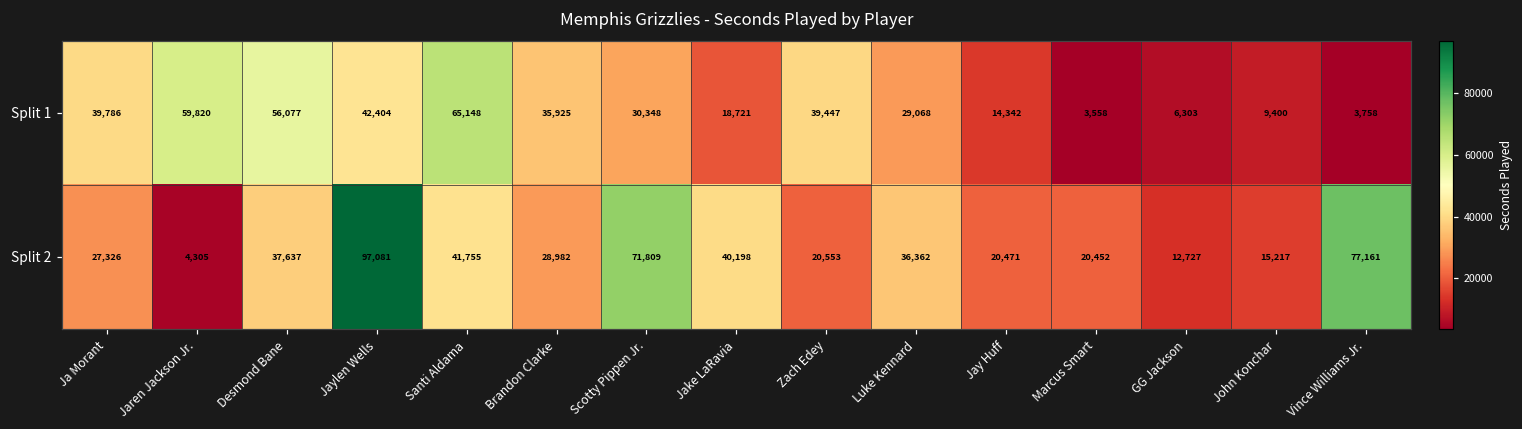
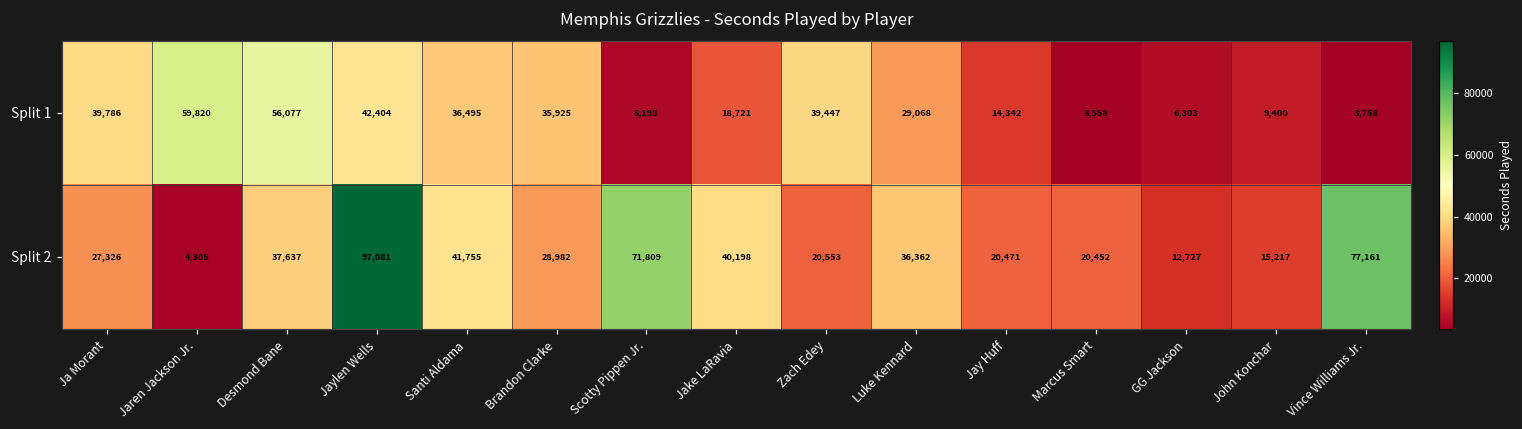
Split 1, Santi Aldama: 65,148 -> 36,495
Split 1, Scotty Pippen Jr.: 30,348 -> 5,198
